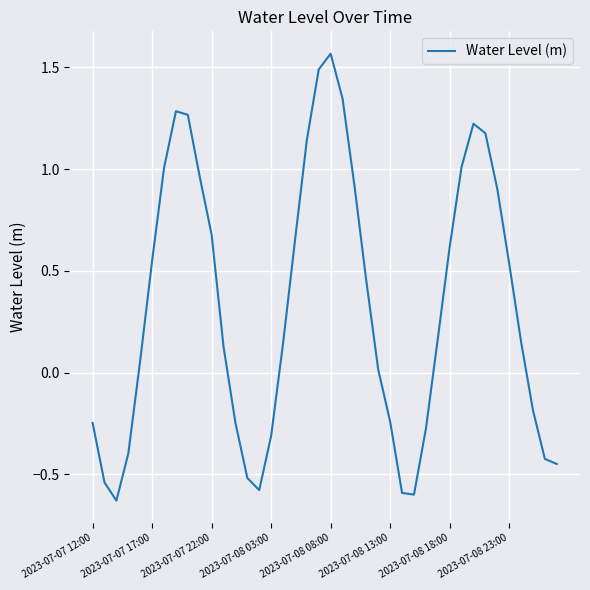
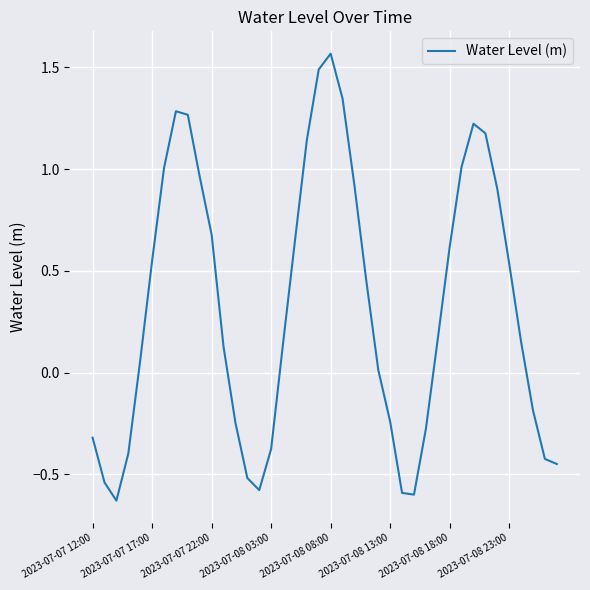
2023-07-07 12:00: -0.25 -> -0.32
2023-07-08 03:00: -0.31 -> -0.37
